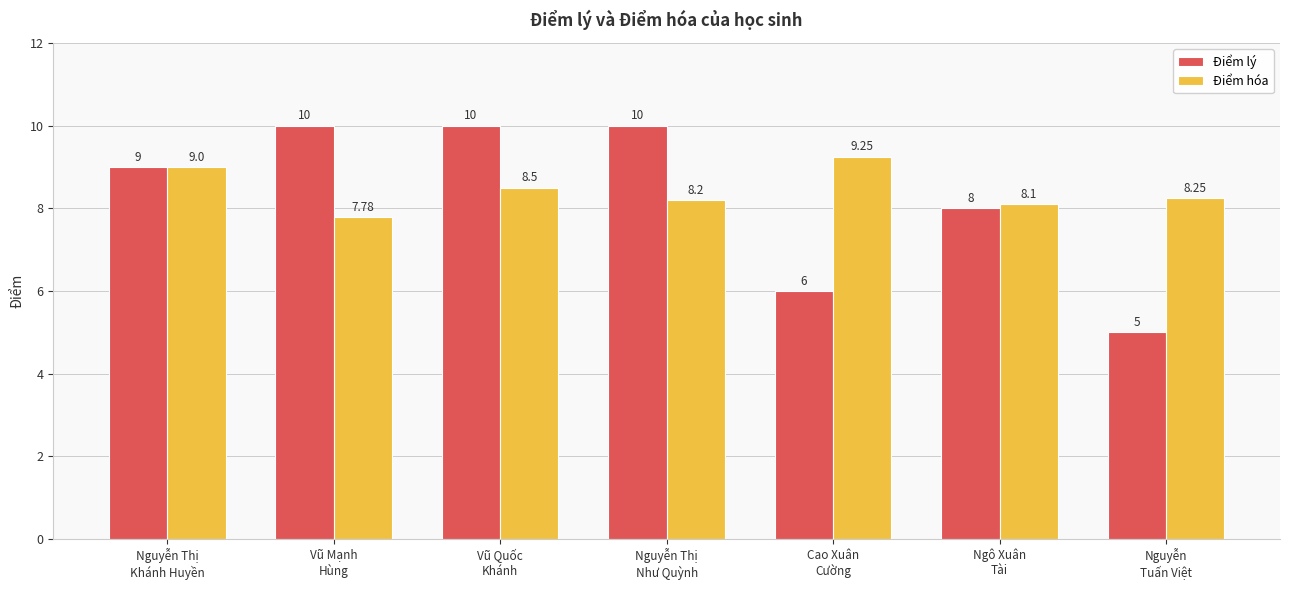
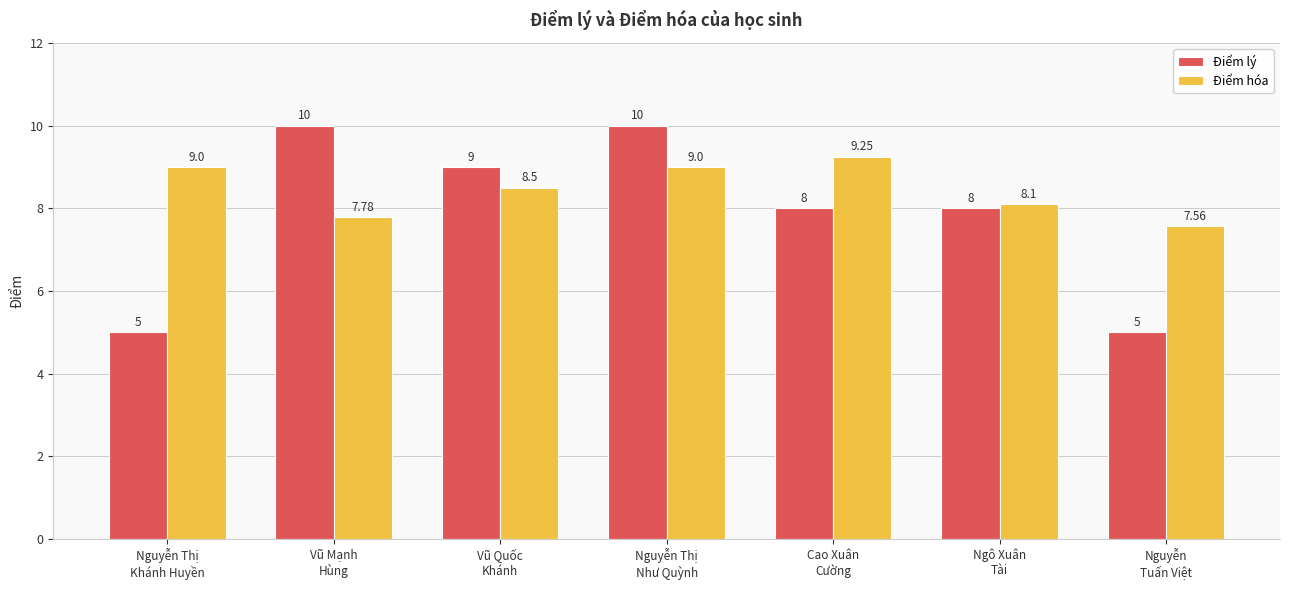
Điểm lý, Nguyễn Thị Khánh Huyền: 9 -> 5
Điểm lý, Vũ Quốc Khánh: 10 -> 9
Điểm hóa, Nguyễn Thị Như Quỳnh: 8.2 -> 9.0
Điểm lý, Cao Xuân Cường: 6 -> 8
Điểm hóa, Nguyễn Tuấn Việt: 8.25 -> 7.56
